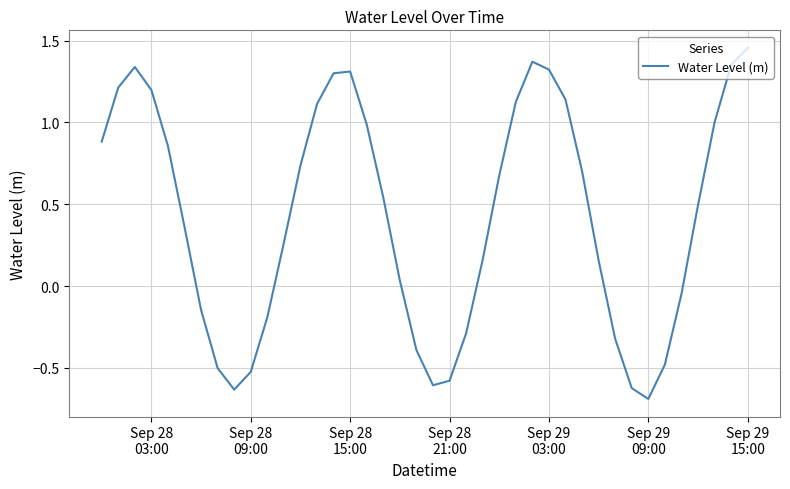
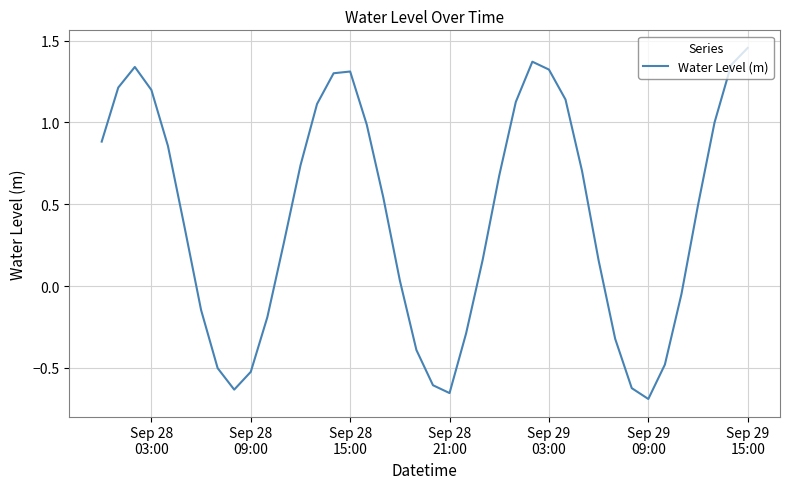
Sep 28 21:00: -0.58 -> -0.65
